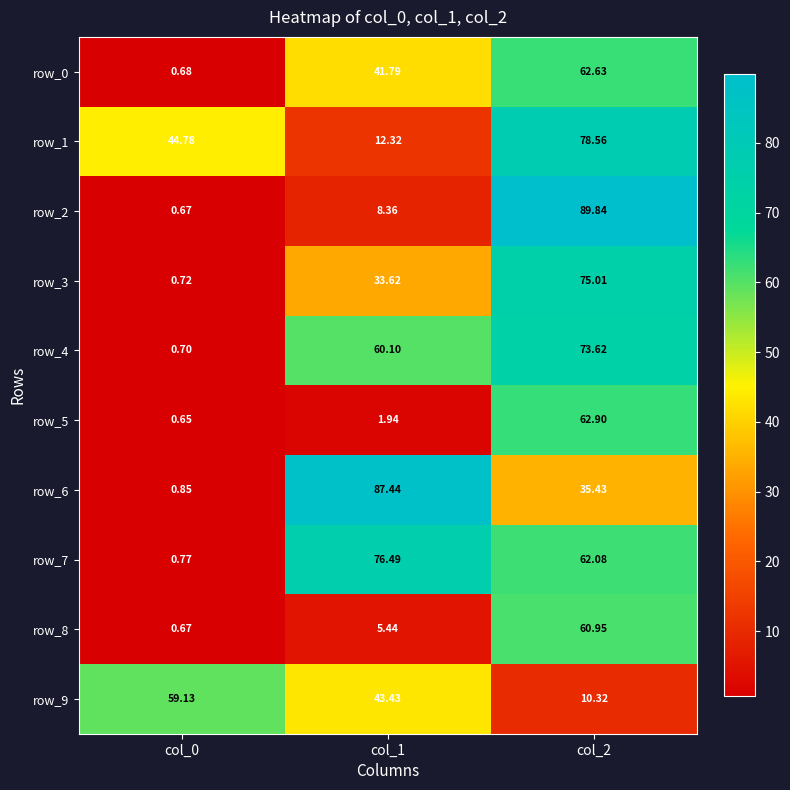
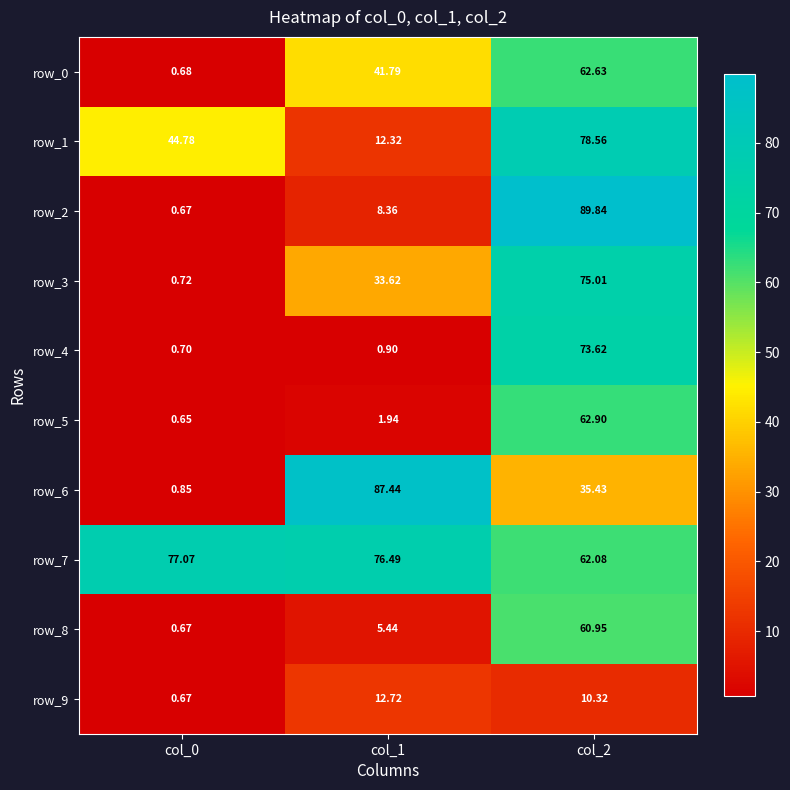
row_4, col_1: 60.10 -> 0.90
row_7, col_0: 0.77 -> 77.07
row_9, col_0: 59.13 -> 0.67
row_9, col_1: 43.43 -> 12.72
